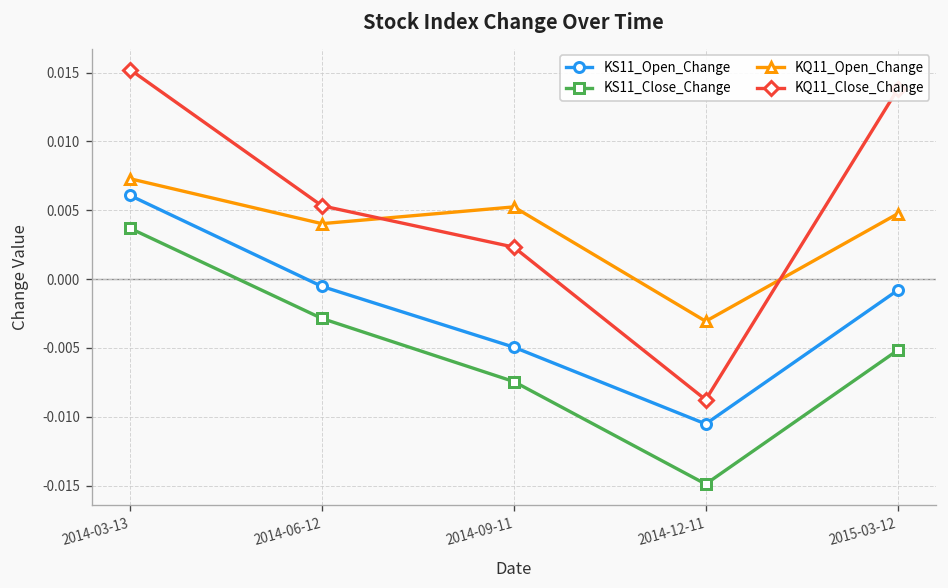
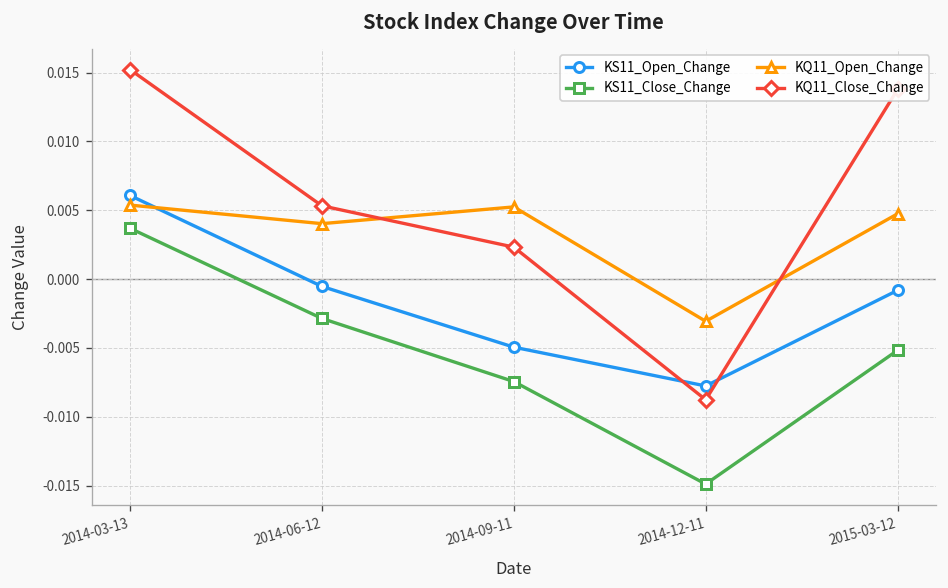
KQ11_Open_Change, 2014-03-13: 0.0073 -> 0.0054
KS11_Open_Change, 2014-12-11: -0.0105 -> -0.0078
